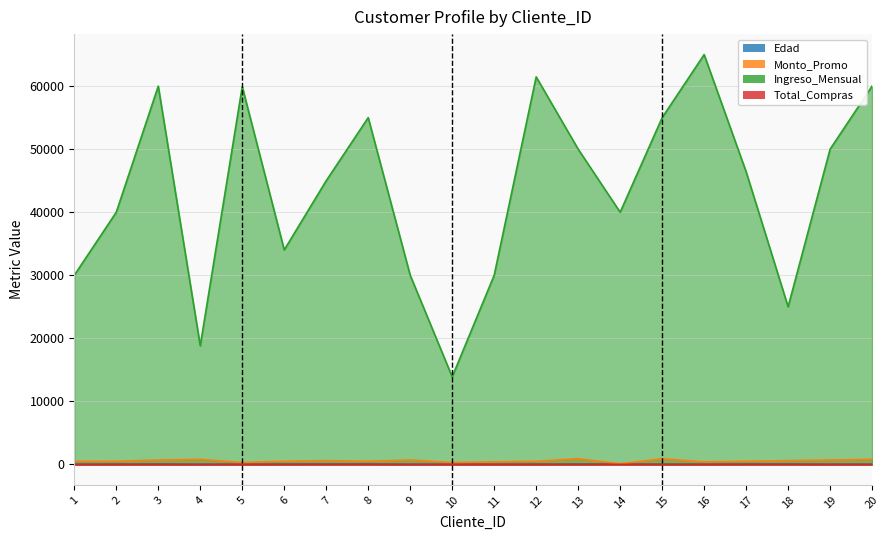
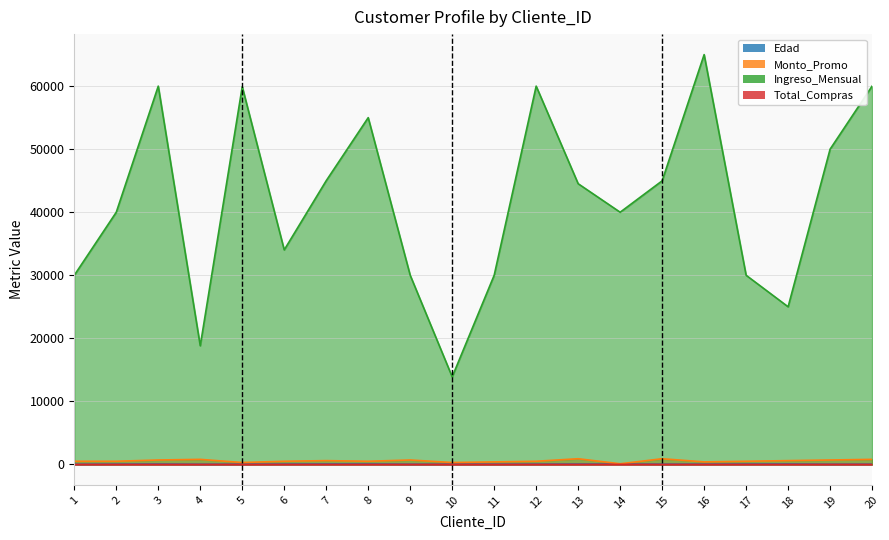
Ingreso_Mensual, 12: 61000 -> 60000
Ingreso_Mensual, 13: 50000 -> 45000
Ingreso_Mensual, 15: 55000 -> 45000
Ingreso_Mensual, 17: 46000 -> 30000
